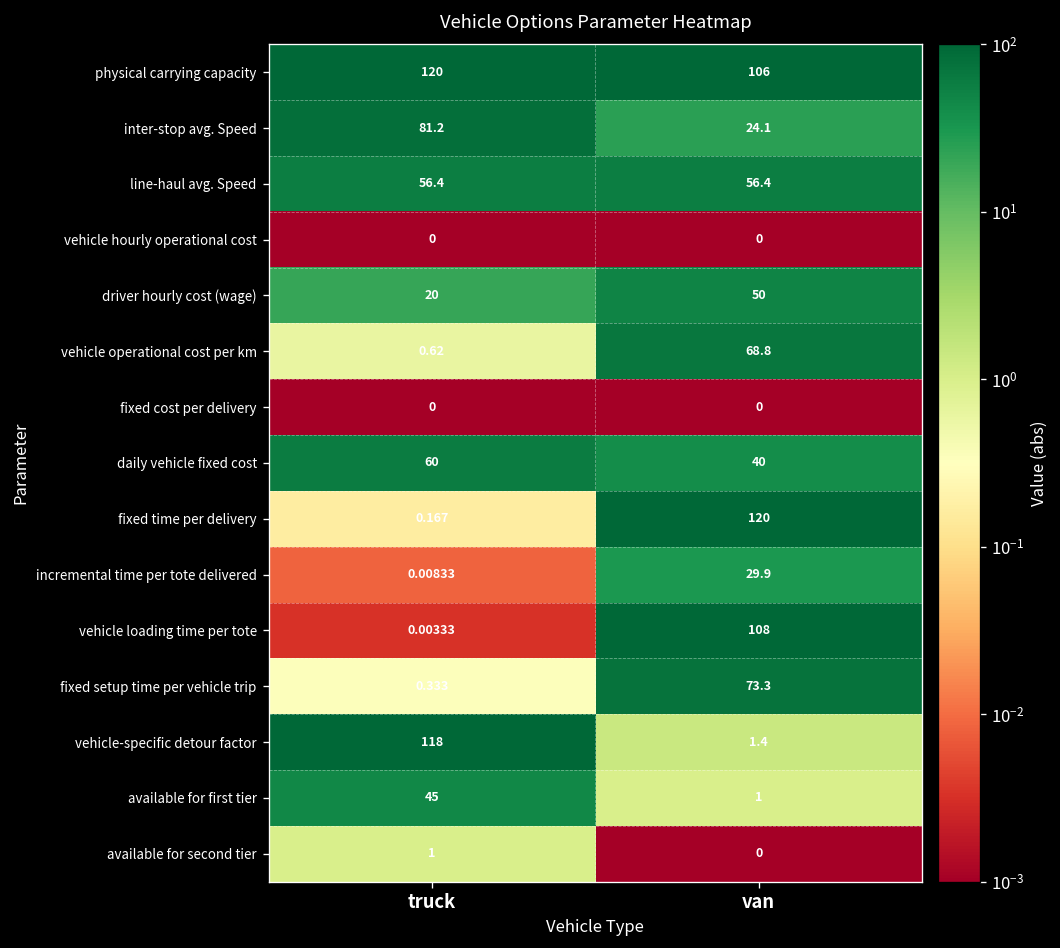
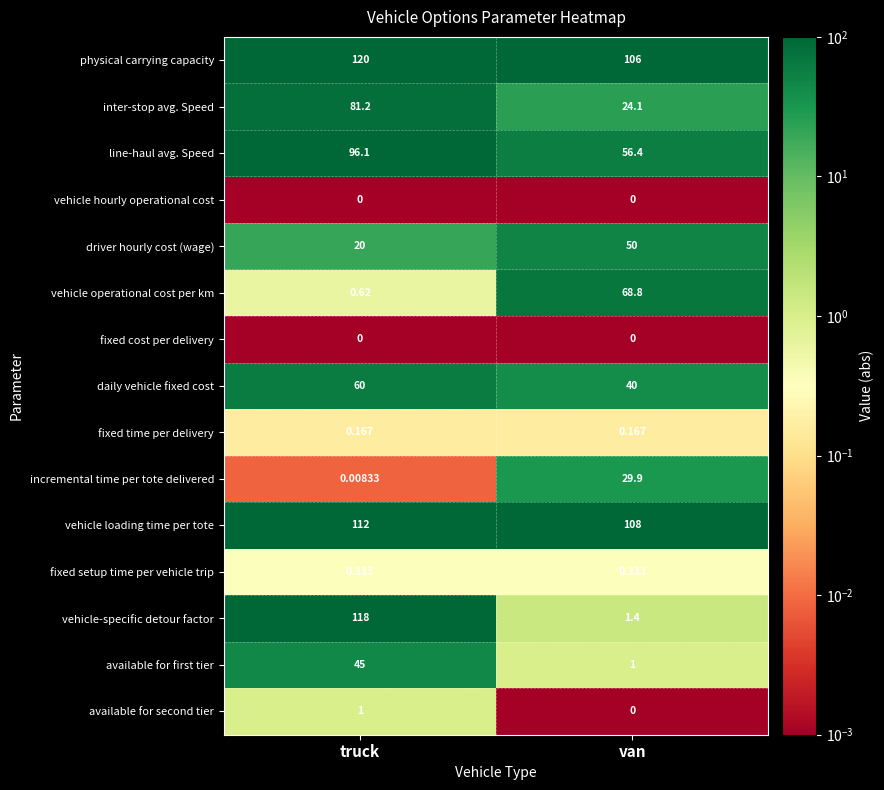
line-haul avg. Speed, truck: 56.4 -> 96.1
fixed time per delivery, van: 120 -> 0.167
vehicle loading time per tote, truck: 0.00333 -> 112
fixed setup time per vehicle trip, van: 73.3 -> 0.333
